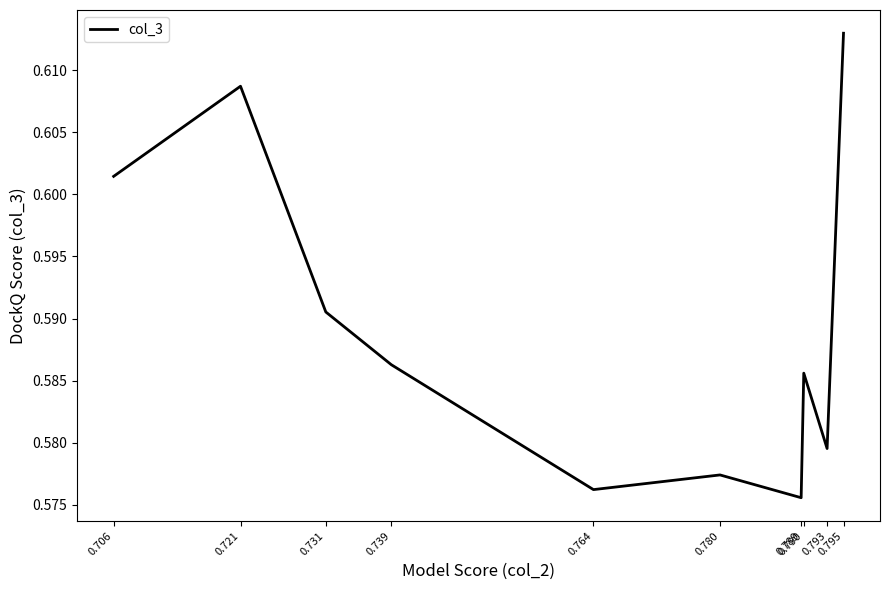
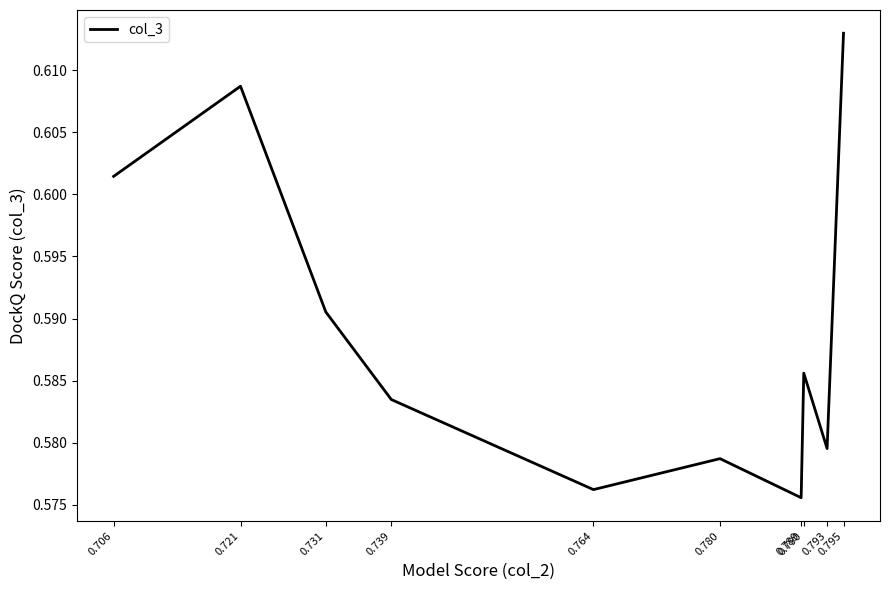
0.739: 0.5863 -> 0.5835
0.780: 0.5774 -> 0.5787
